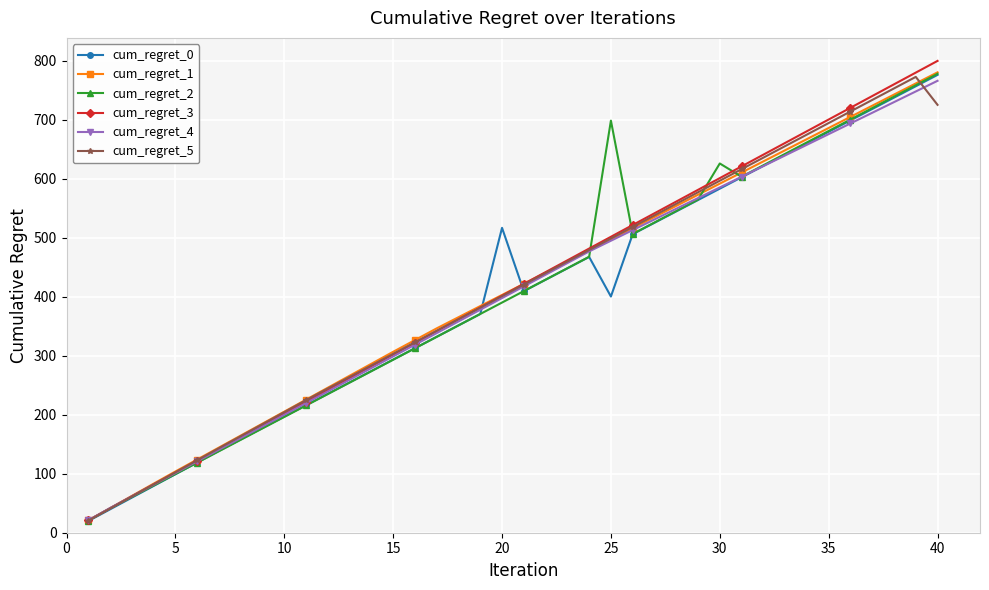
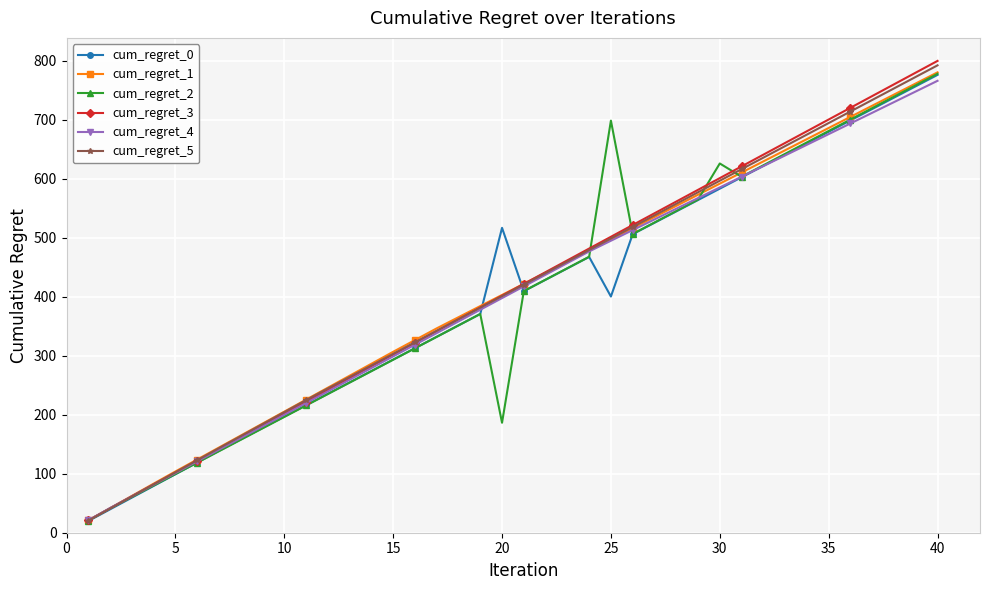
cum_regret_2, 20: 390 -> 190
cum_regret_5, 40: 730 -> 790
